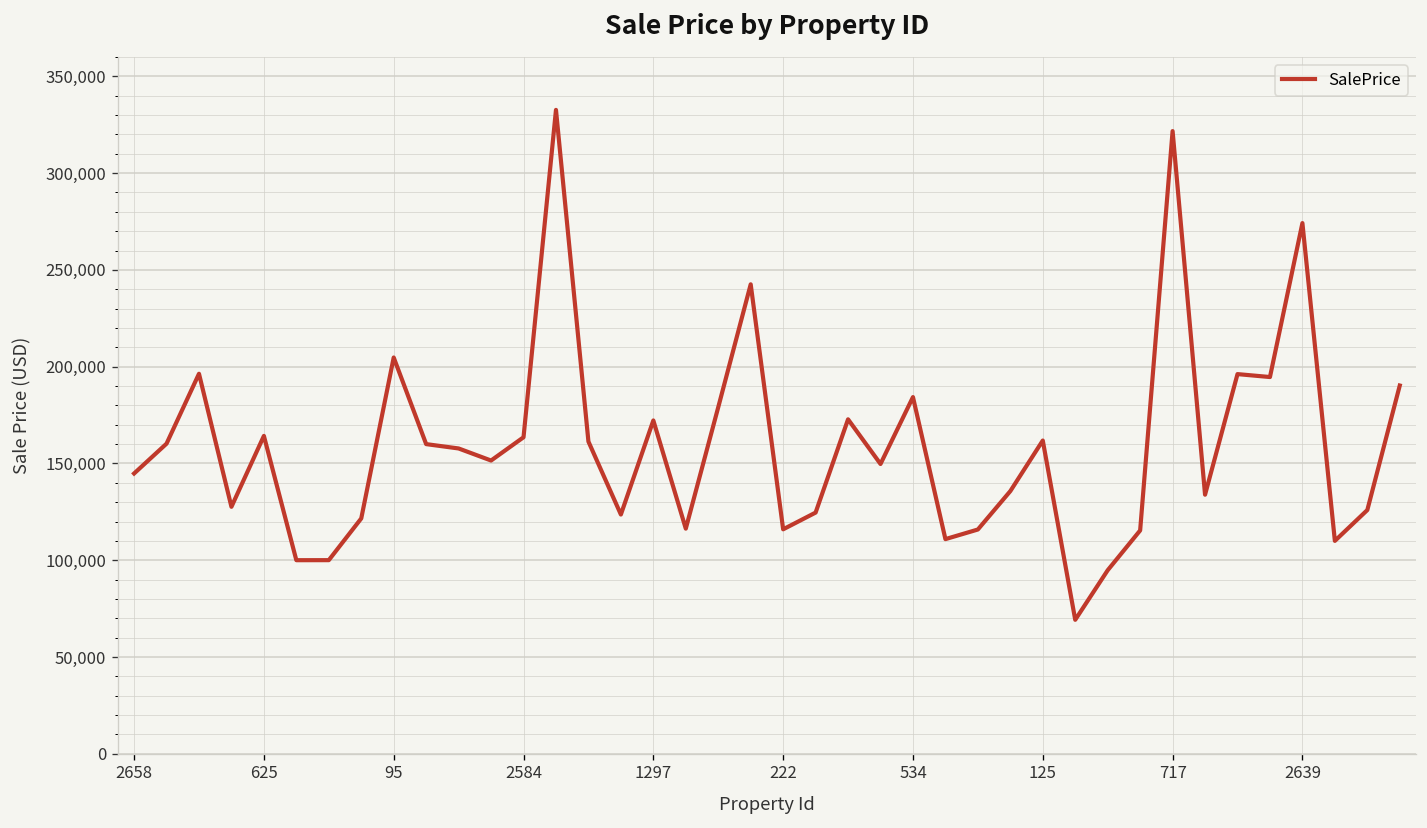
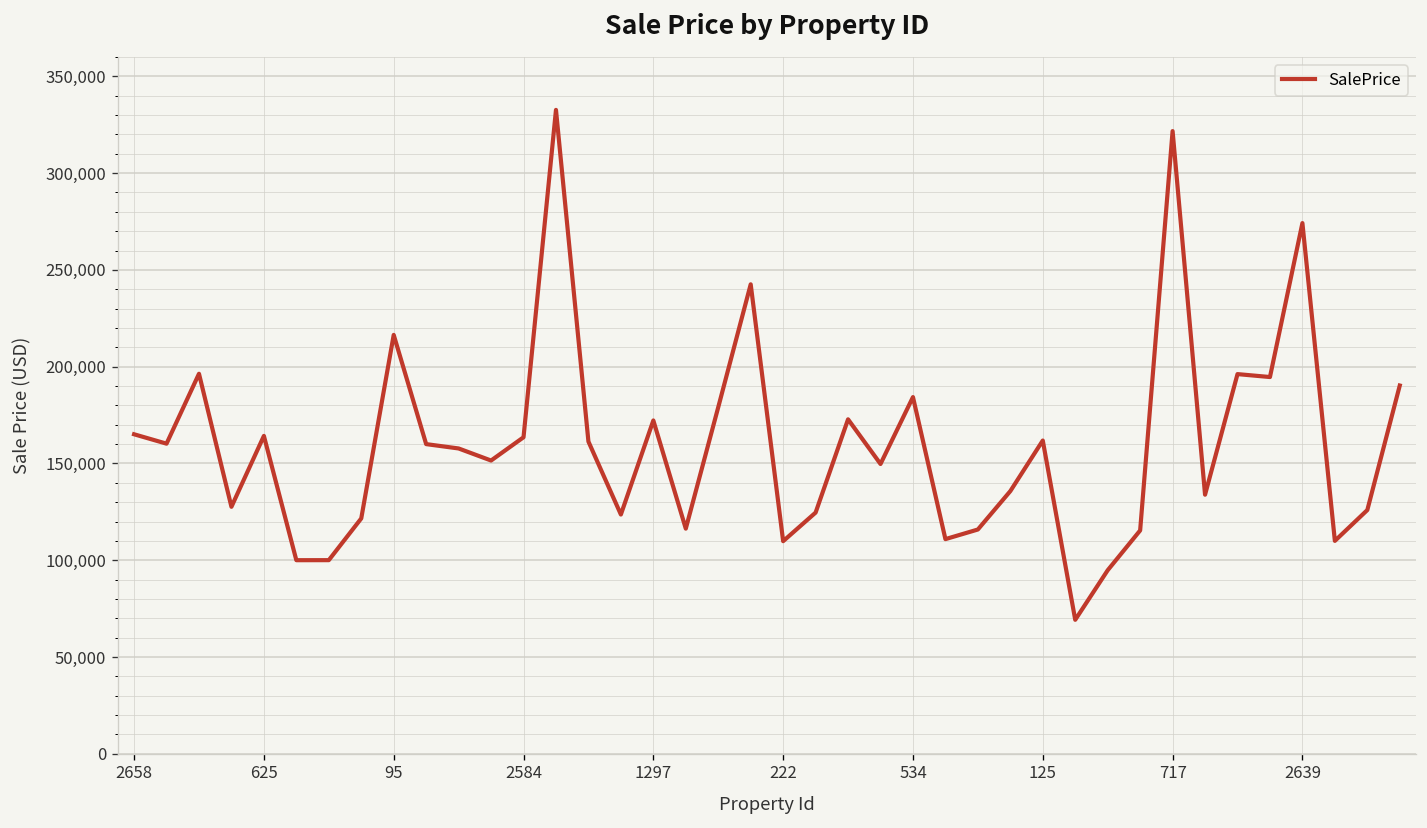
2658: 145,000 -> 165,000
95: 205,000 -> 216,000
222: 116,000 -> 110,000
